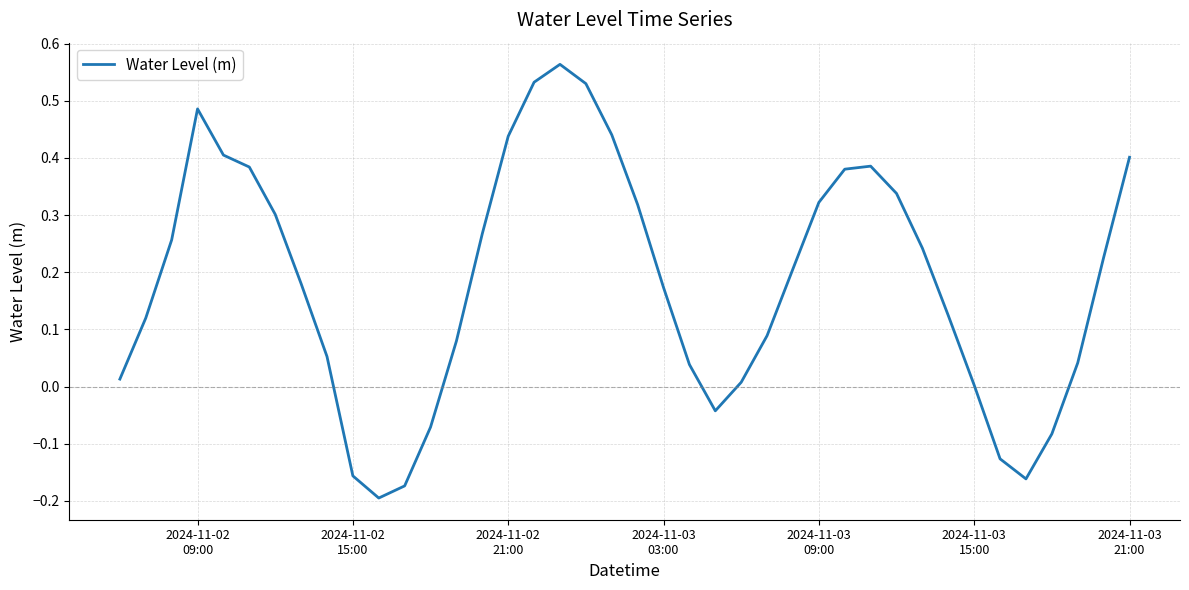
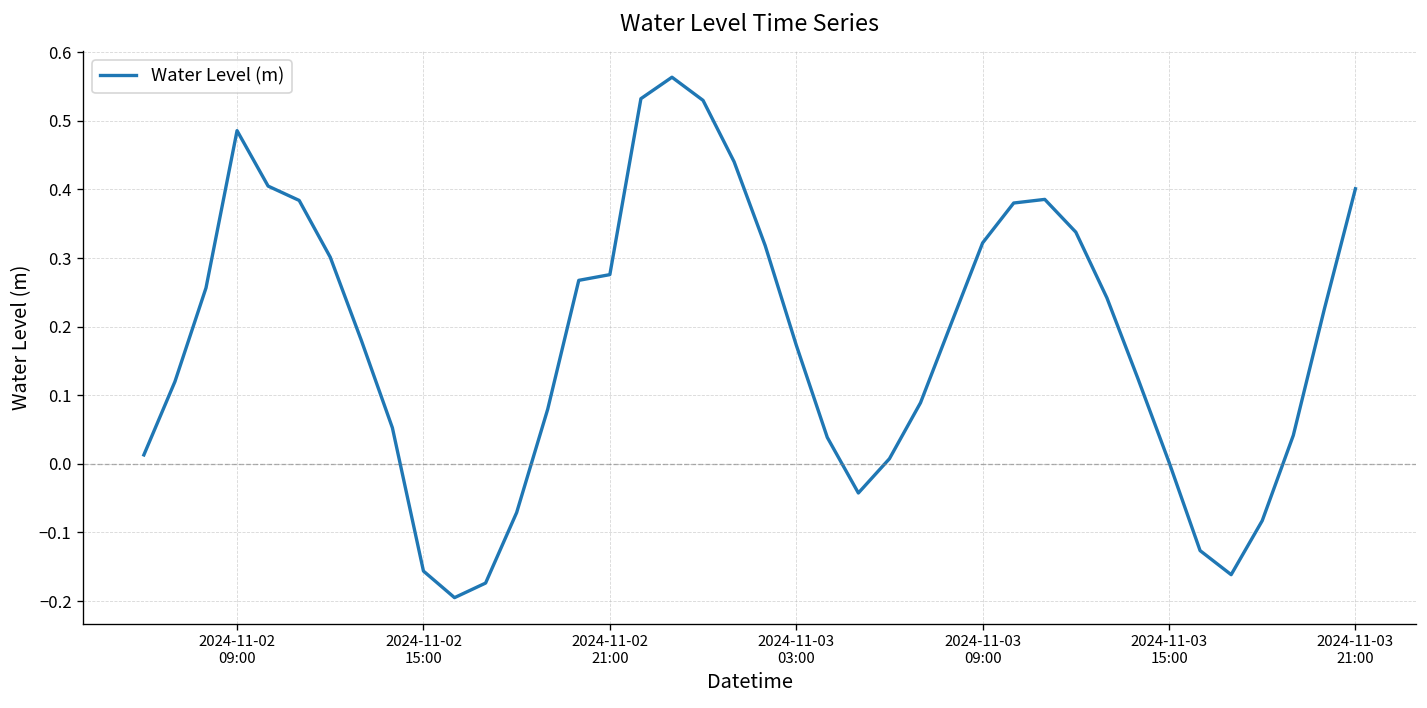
2024-11-02 21:00: 0.44 -> 0.28
